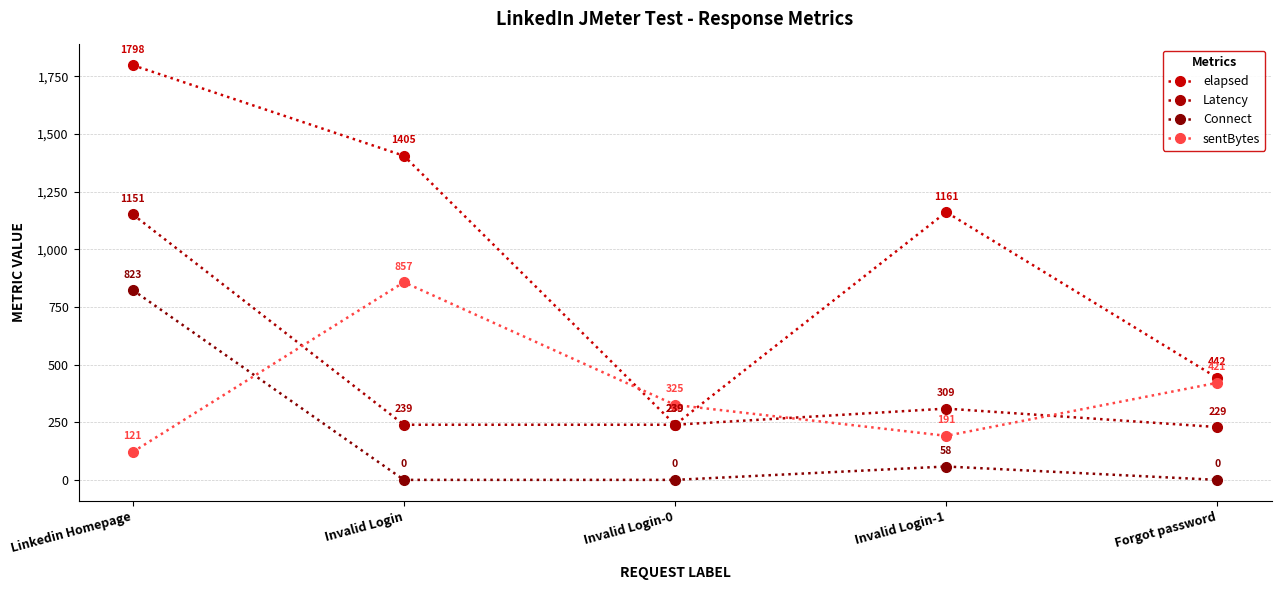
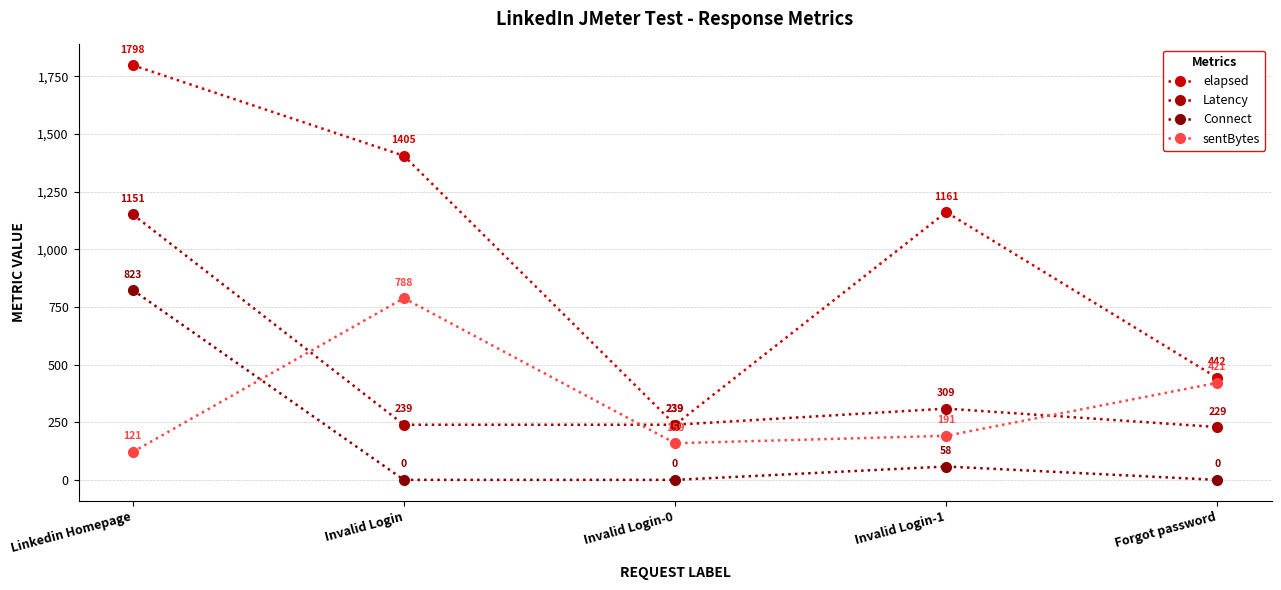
sentBytes, Invalid Login: 857 -> 788
sentBytes, Invalid Login-0: 325 -> 159
